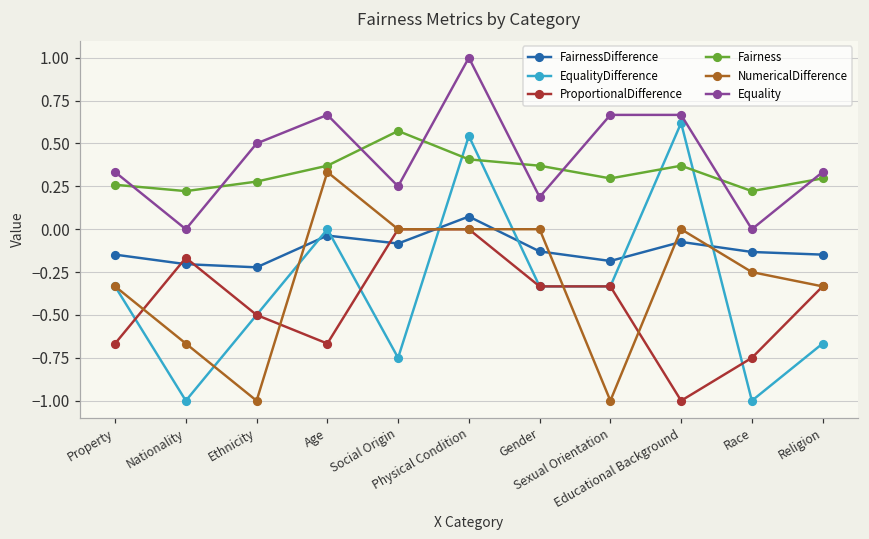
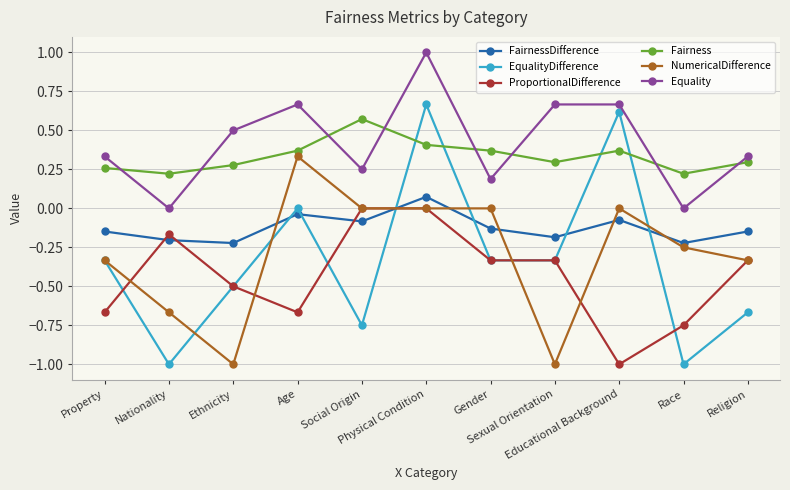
EqualityDifference, Physical Condition: 0.54 -> 0.67
FairnessDifference, Race: -0.13 -> -0.22
